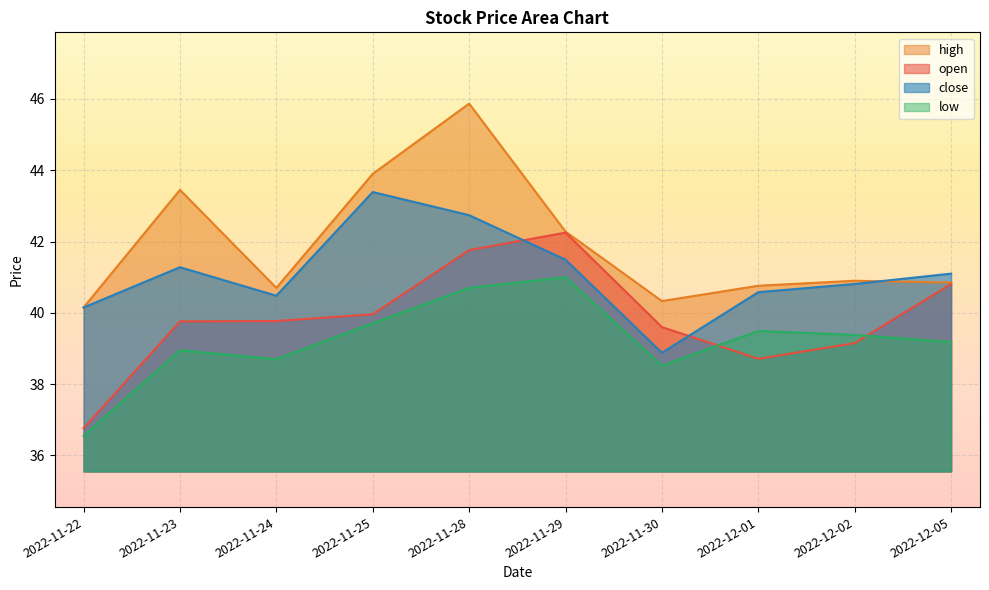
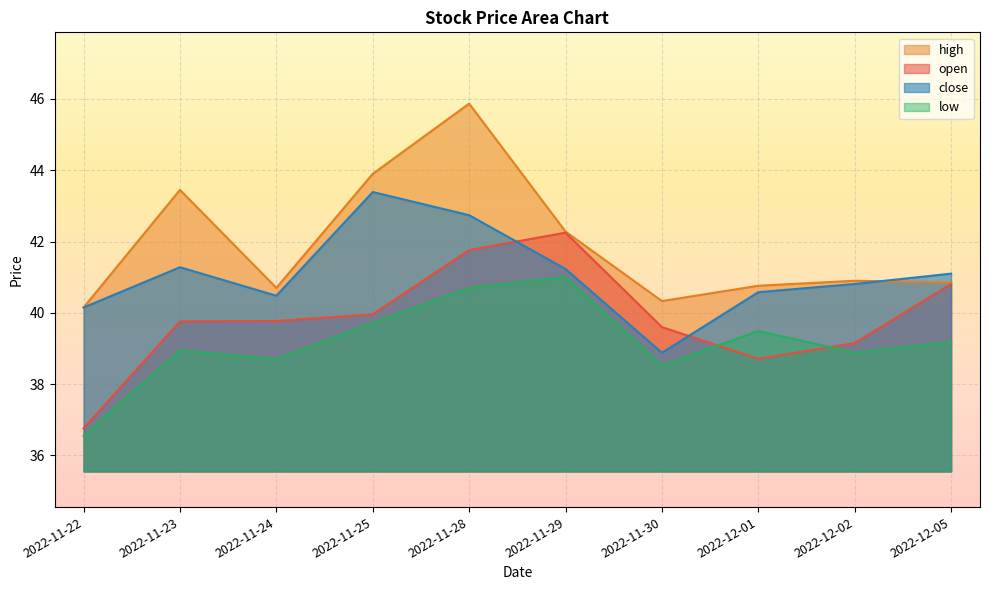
close, 2022-11-29: 41.5 -> 41.2
low, 2022-12-02: 39.4 -> 38.9
